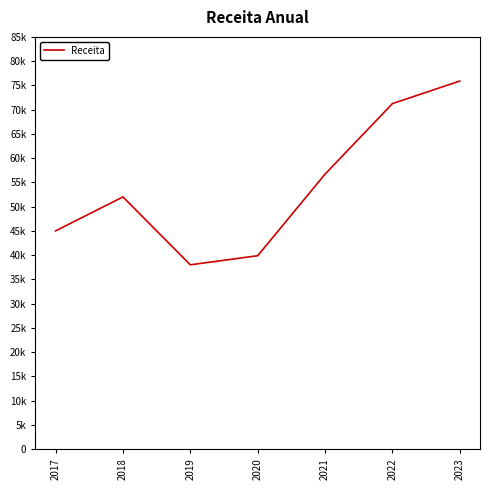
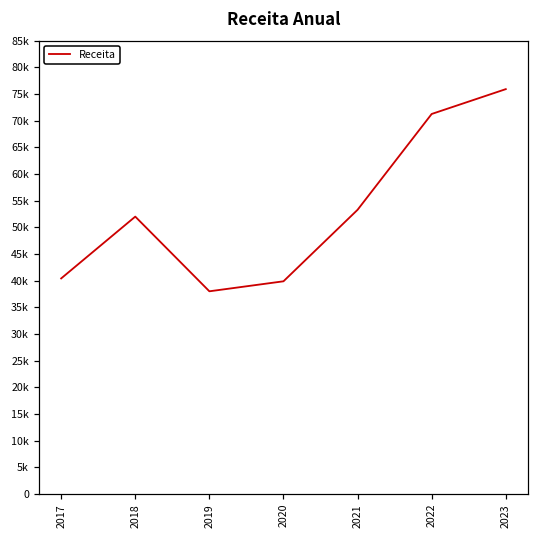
2017: 45000 -> 40000
2021: 57000 -> 53000
